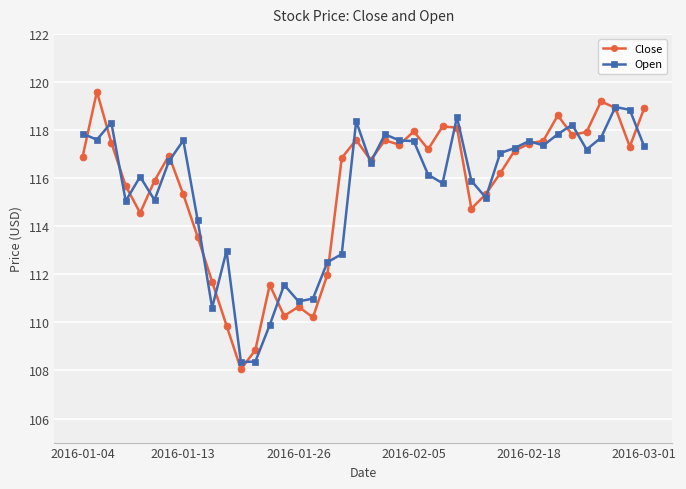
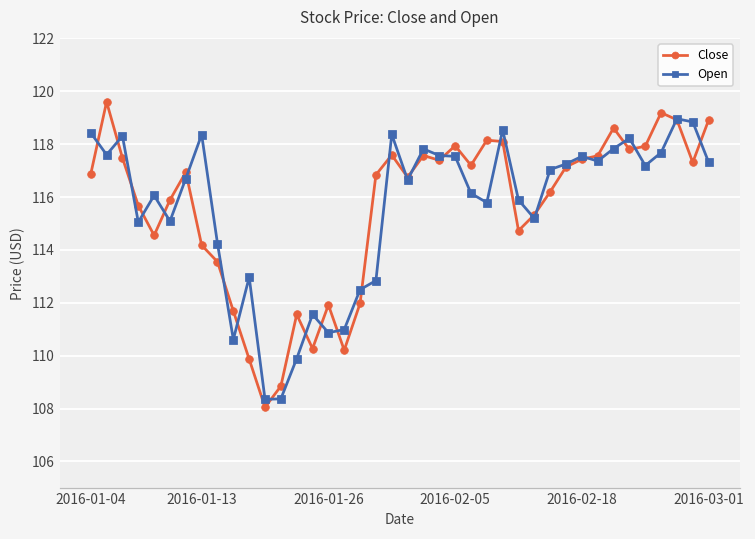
Open, 2016-01-04: 117.9 -> 118.4
Close, 2016-01-13: 115.3 -> 114.2
Open, 2016-01-13: 117.6 -> 118.4
Close, 2016-01-26: 110.7 -> 111.9
